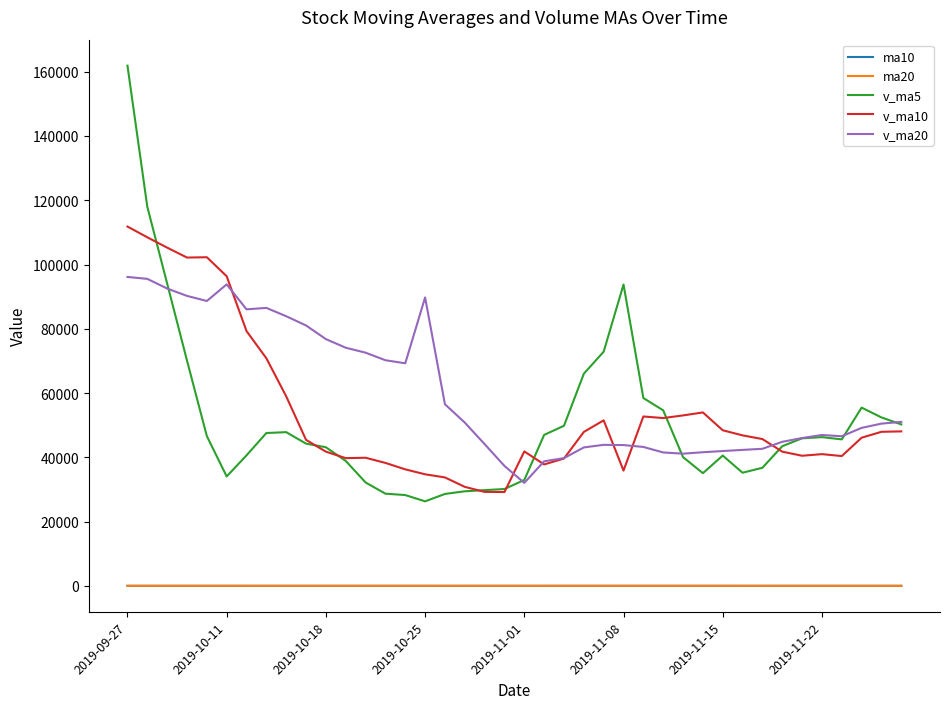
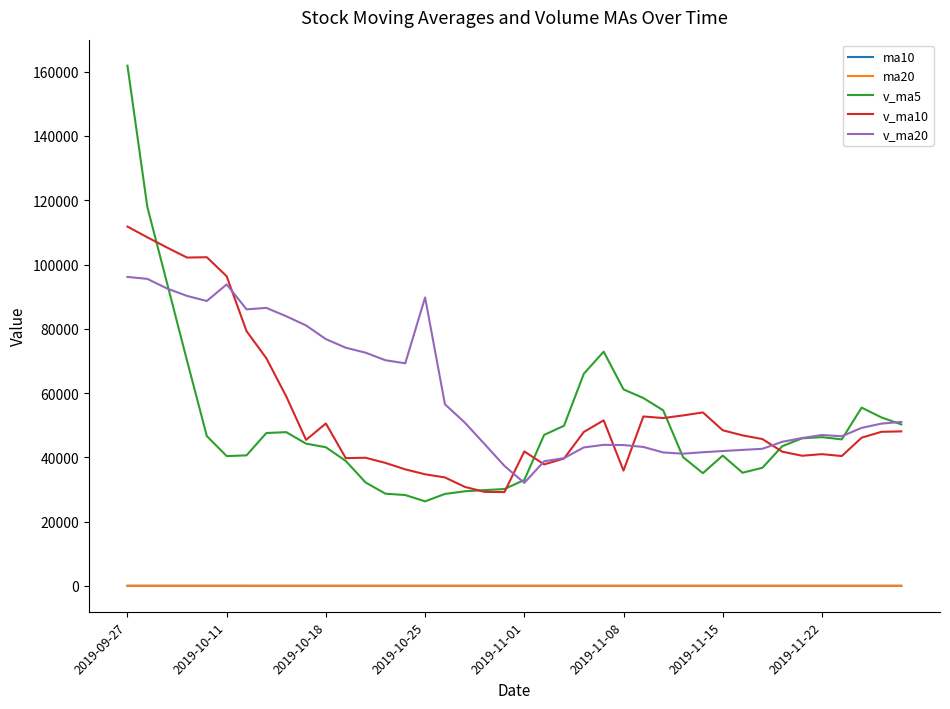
v_ma5, 2019-10-11: 34000 -> 40000
v_ma10, 2019-10-18: 42000 -> 51000
v_ma5, 2019-11-08: 94000 -> 61000
